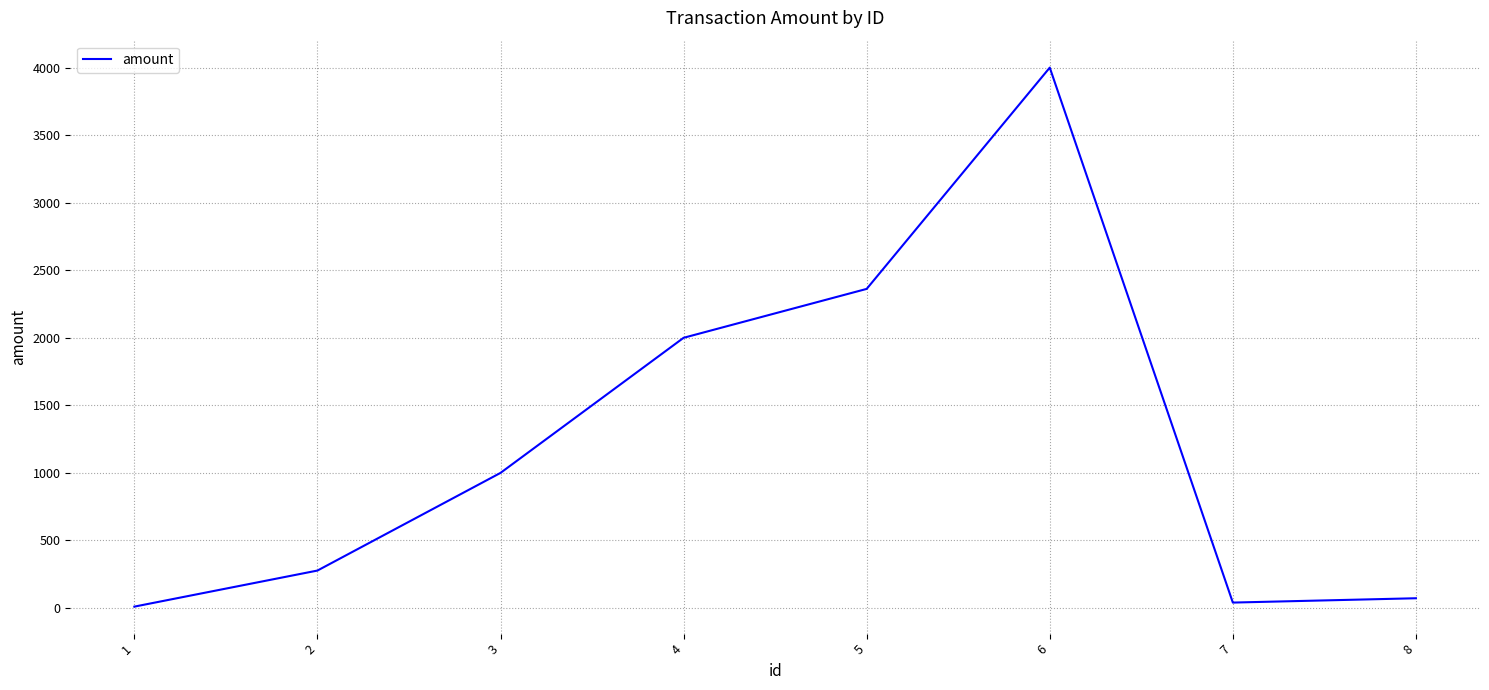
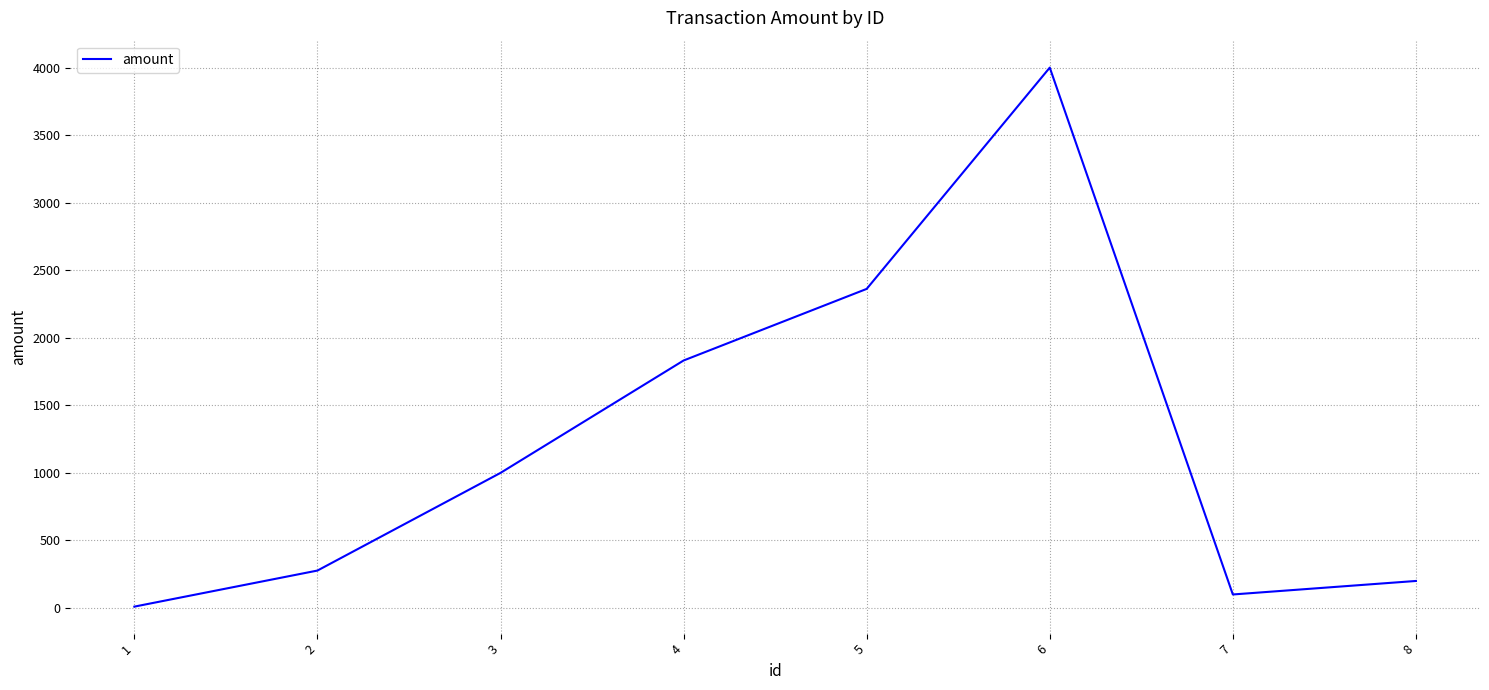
4: 2000 -> 1830
7: 40 -> 100
8: 70 -> 200
